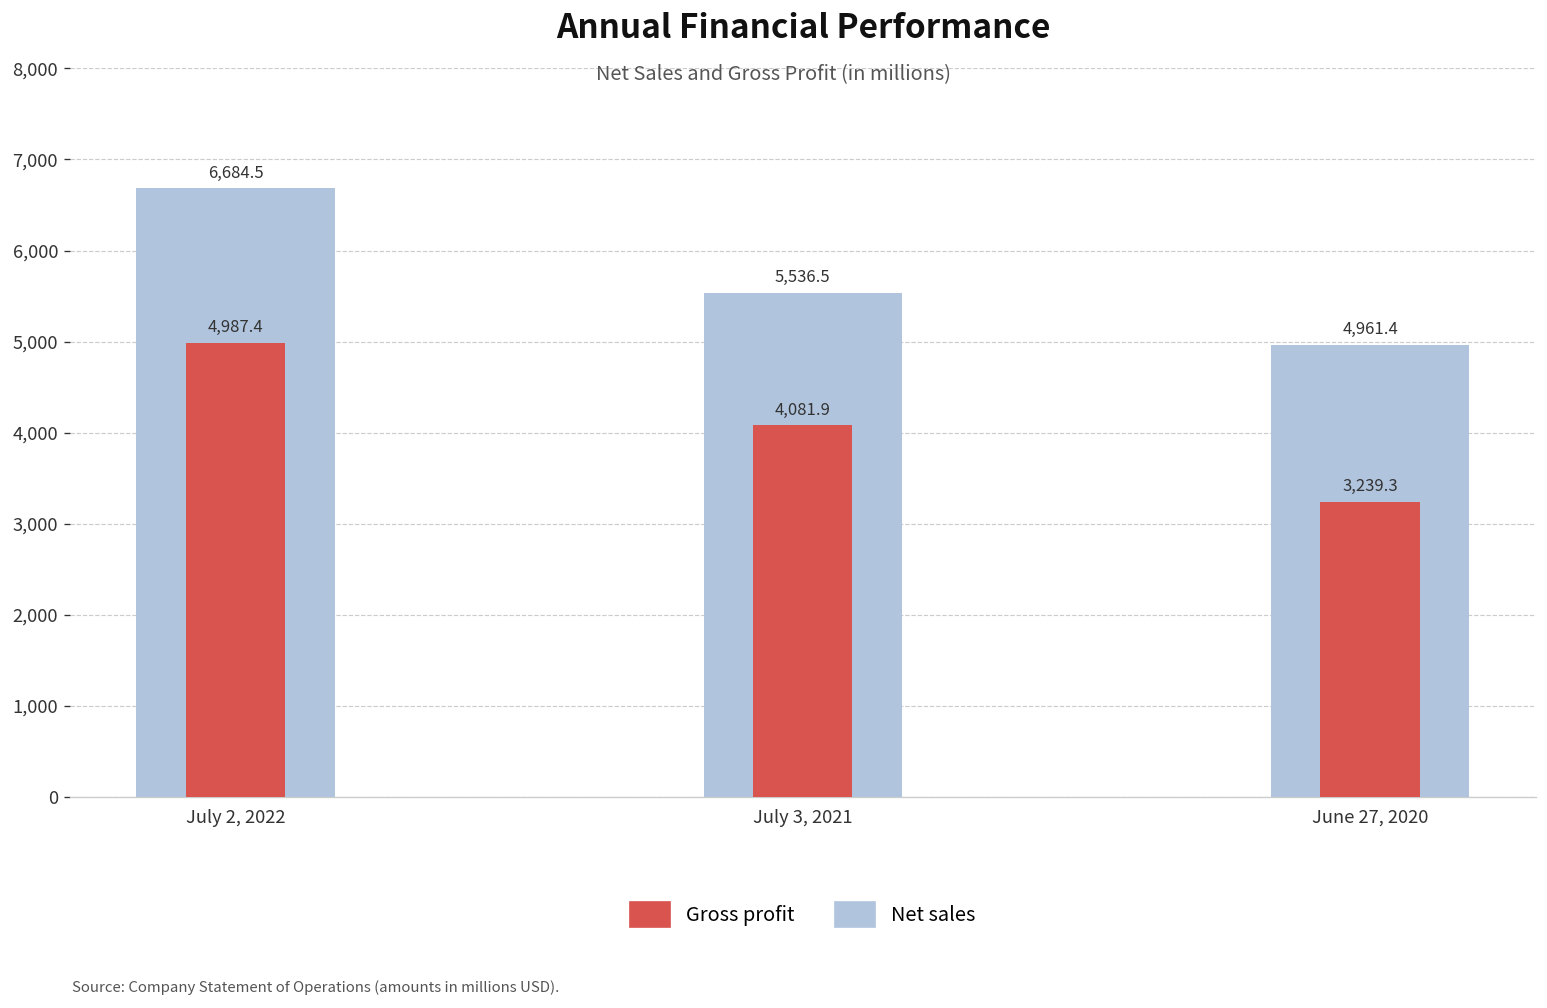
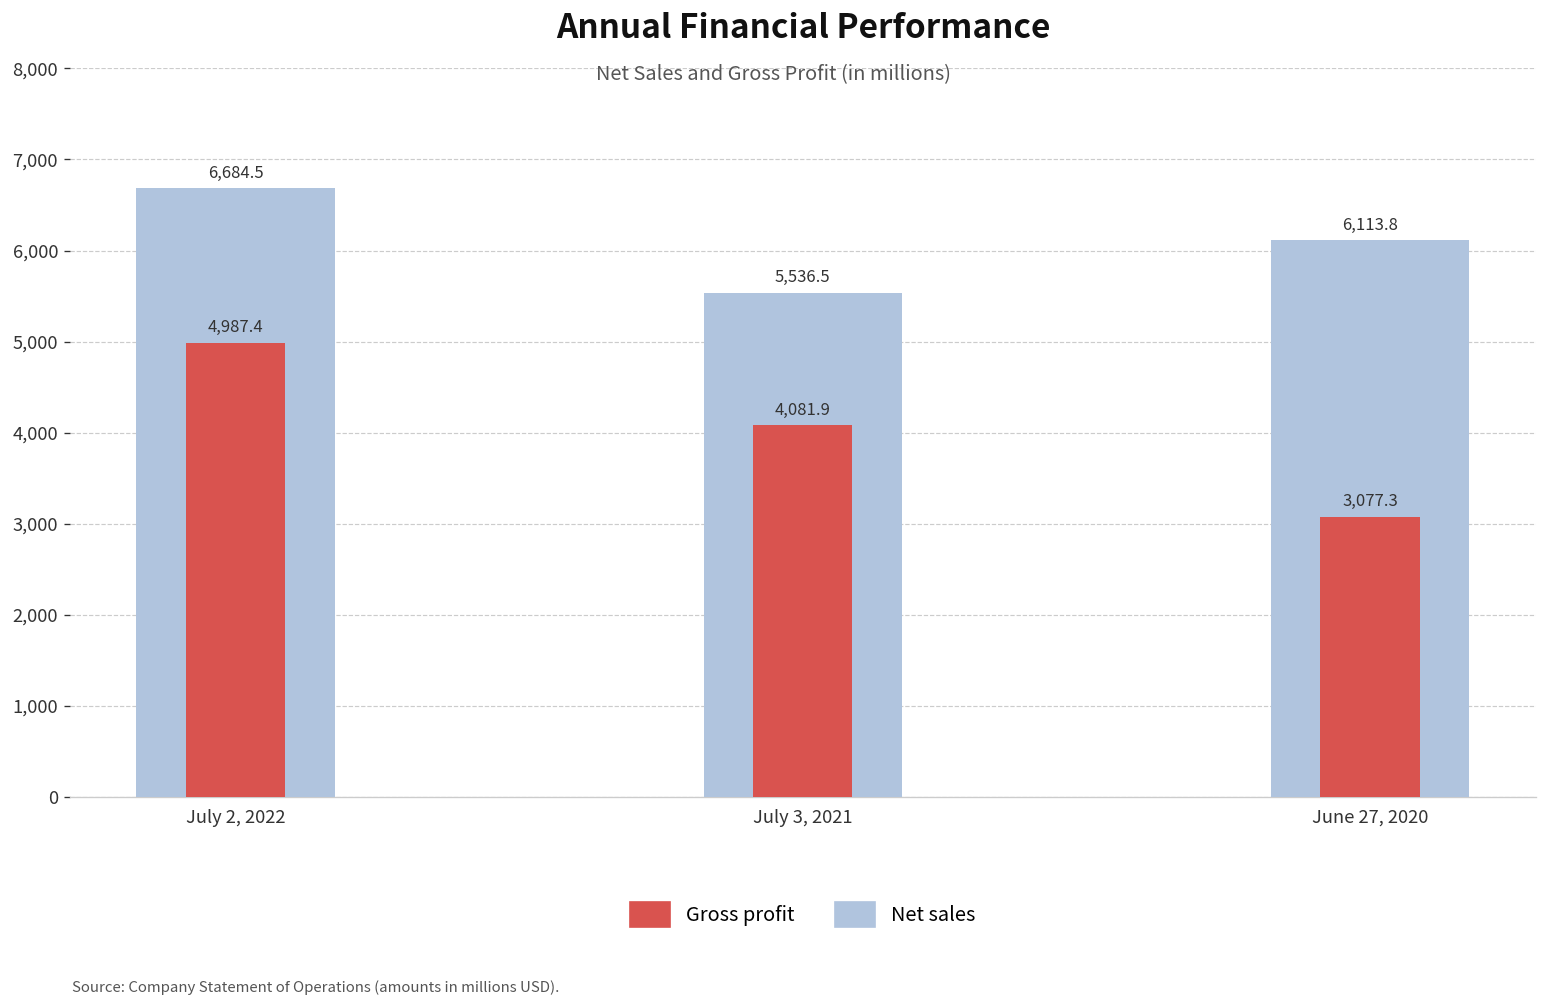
Net sales, June 27, 2020: 4,961.4 -> 6,113.8
Gross profit, June 27, 2020: 3,239.3 -> 3,077.3
